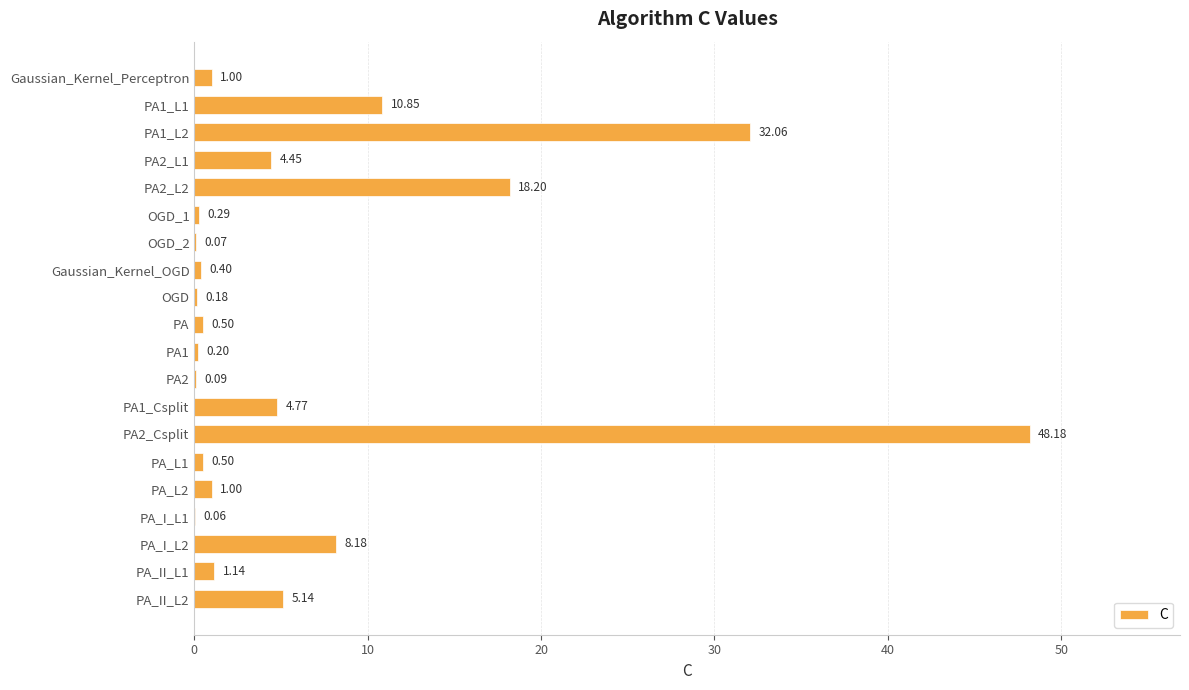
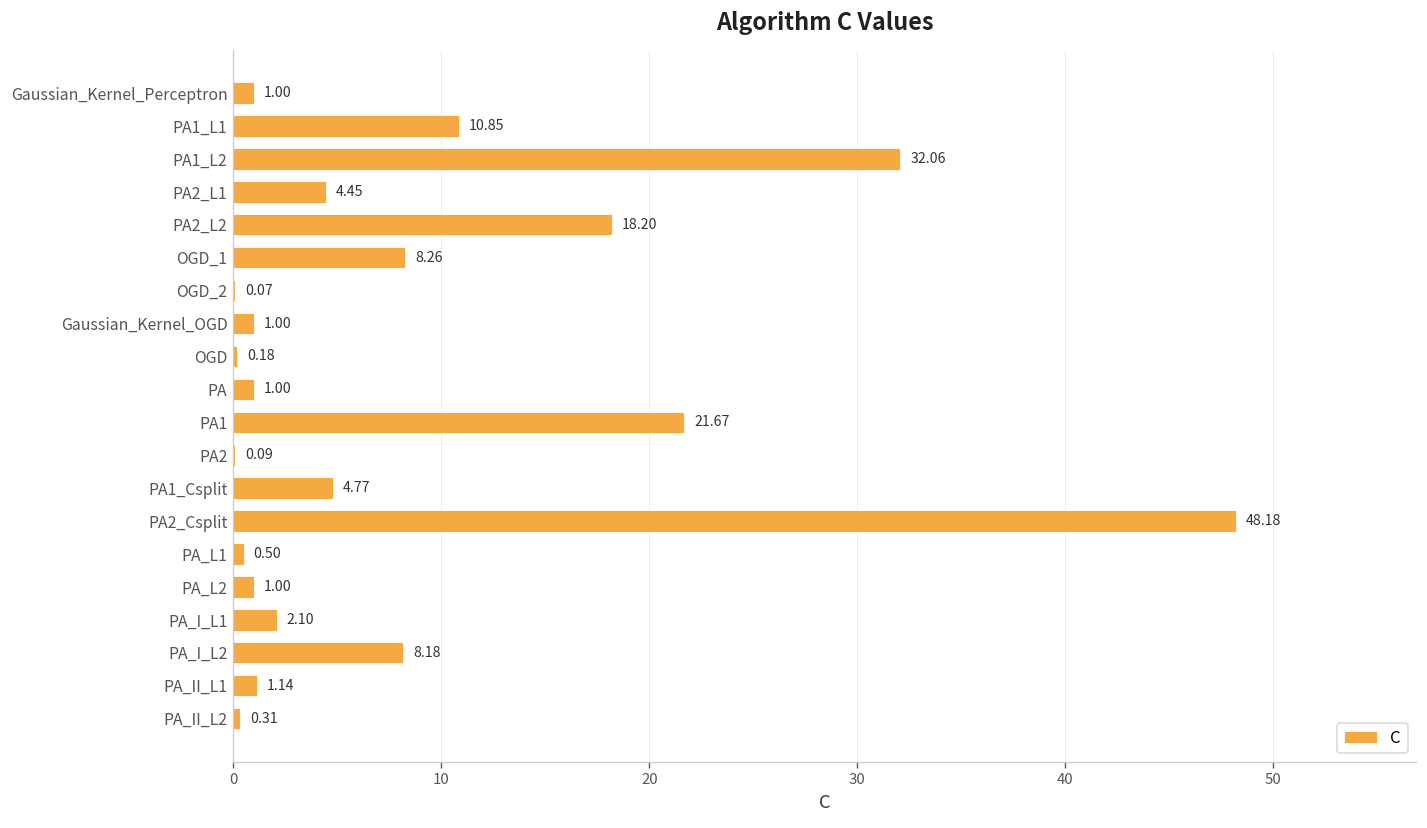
OGD_1: 0.29 -> 8.26
Gaussian_Kernel_OGD: 0.40 -> 1.00
PA: 0.50 -> 1.00
PA1: 0.20 -> 21.67
PA_I_L1: 0.06 -> 2.10
PA_II_L2: 5.14 -> 0.31
